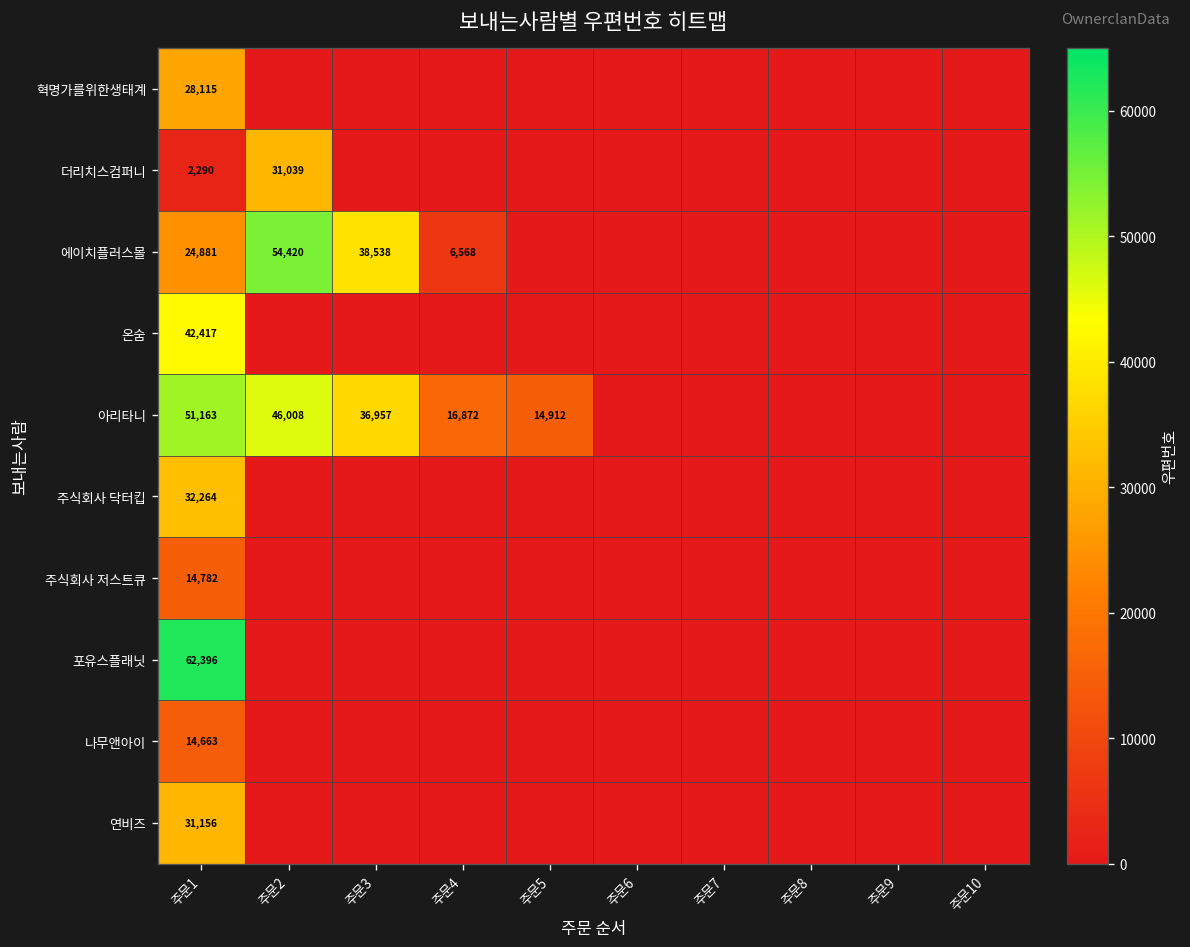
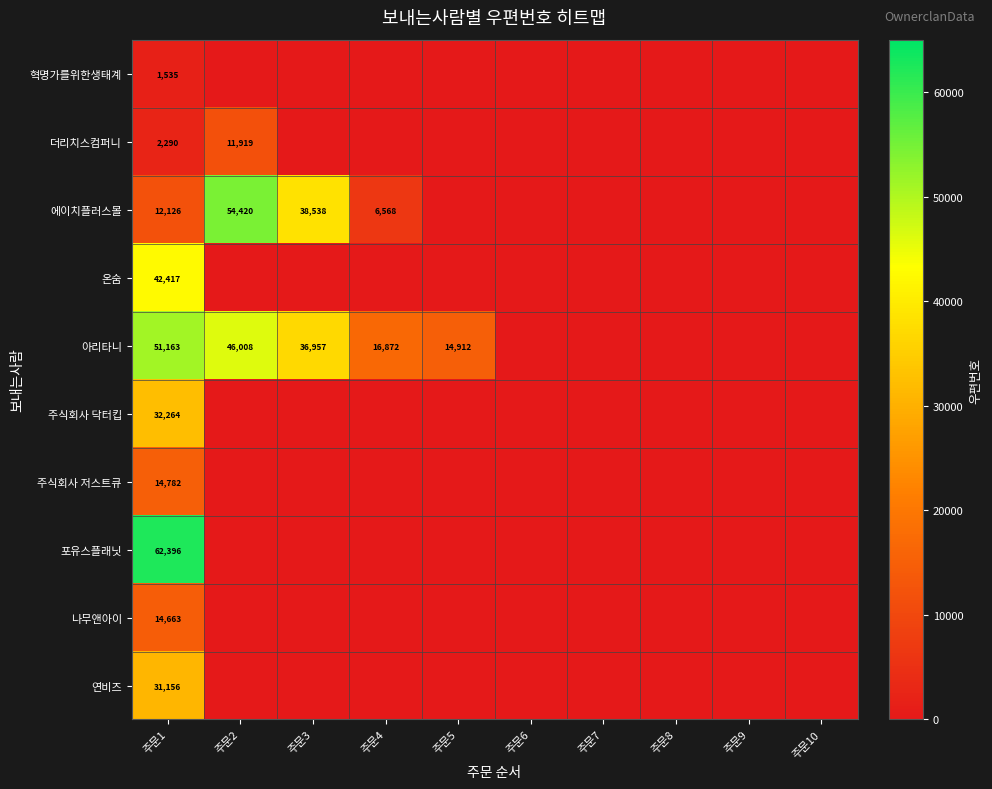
혁명가를위한생태계, 주문1: 28,115 -> 1,535
더리치스컴퍼니, 주문2: 31,039 -> 11,919
에이치플러스몰, 주문1: 24,881 -> 12,126
